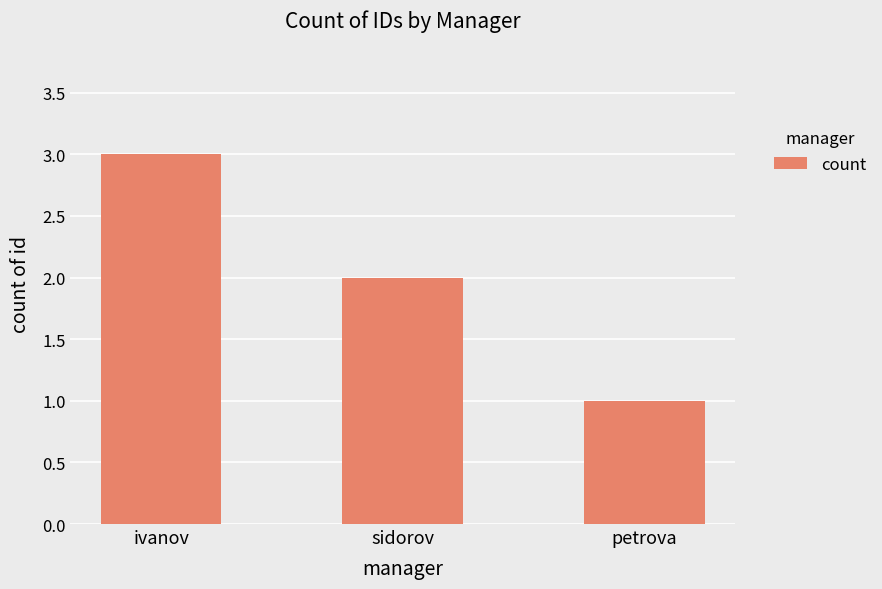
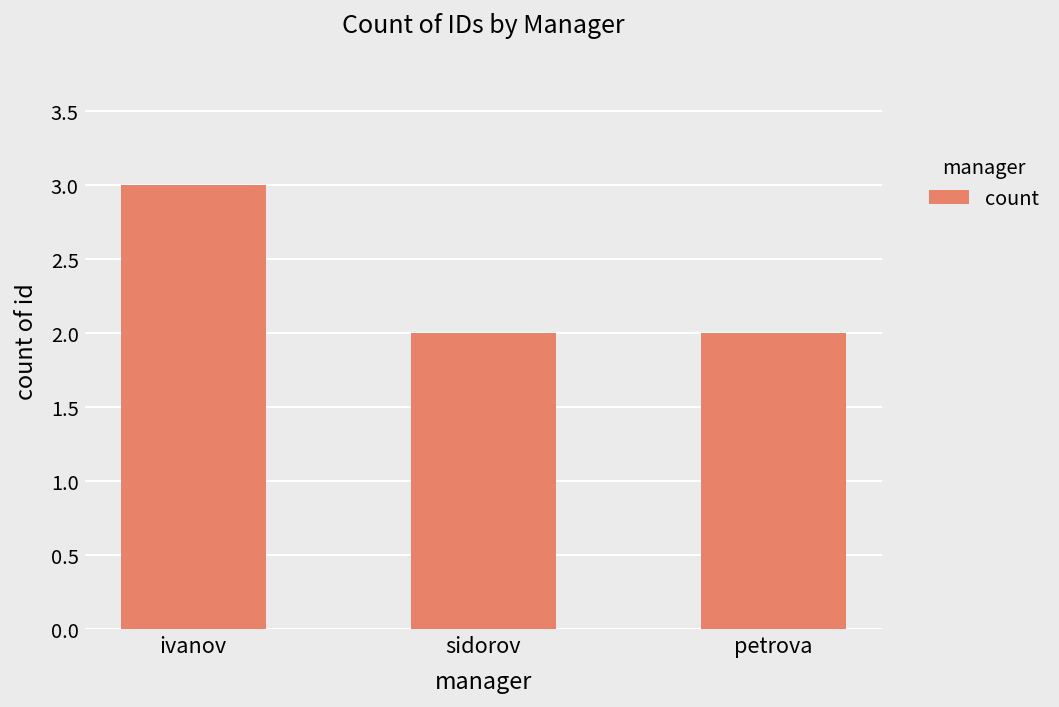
petrova: 1 -> 2
